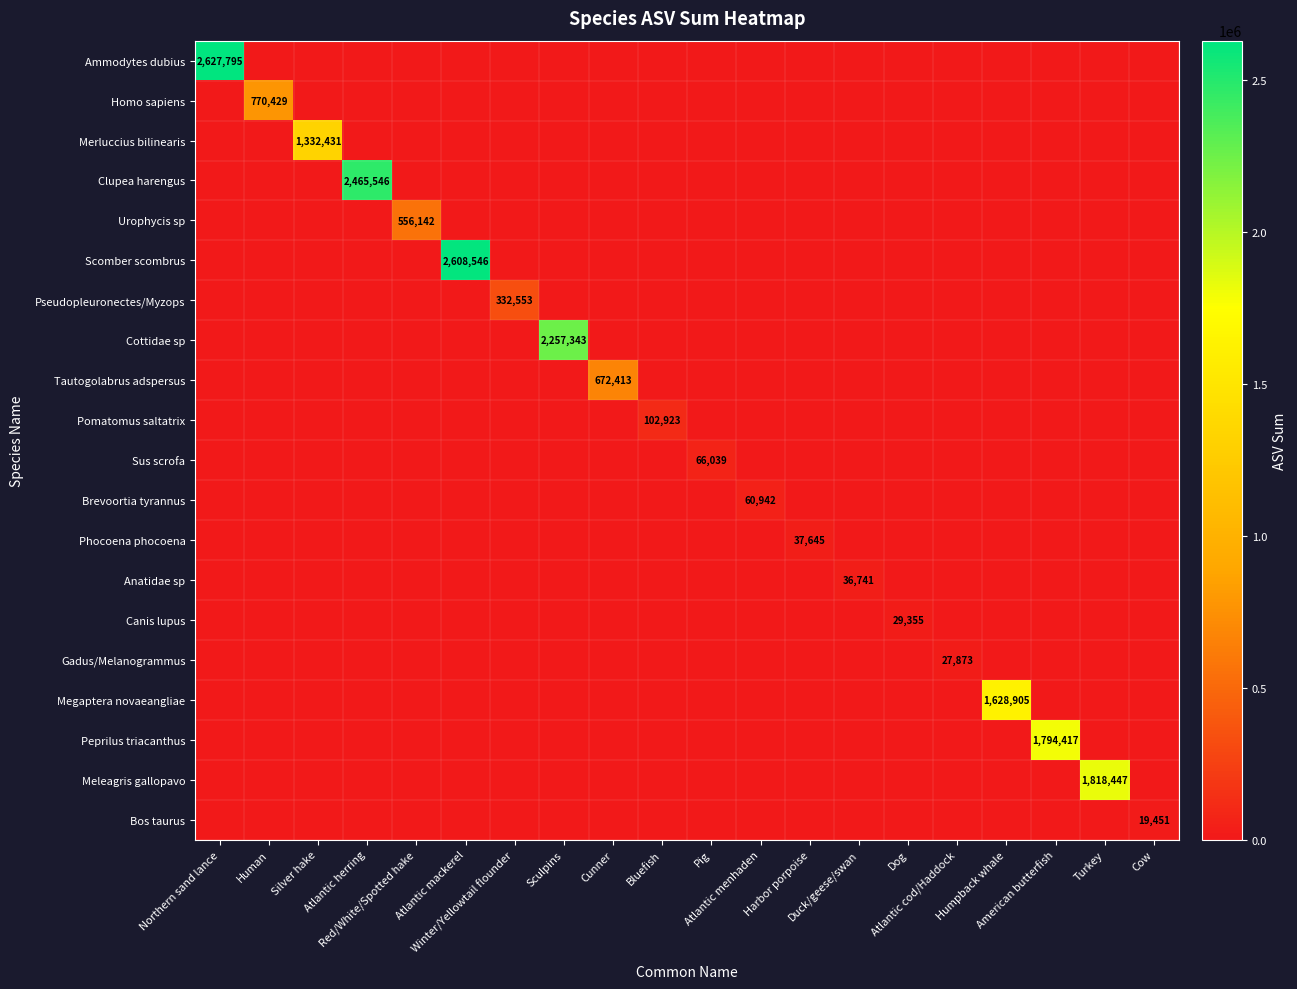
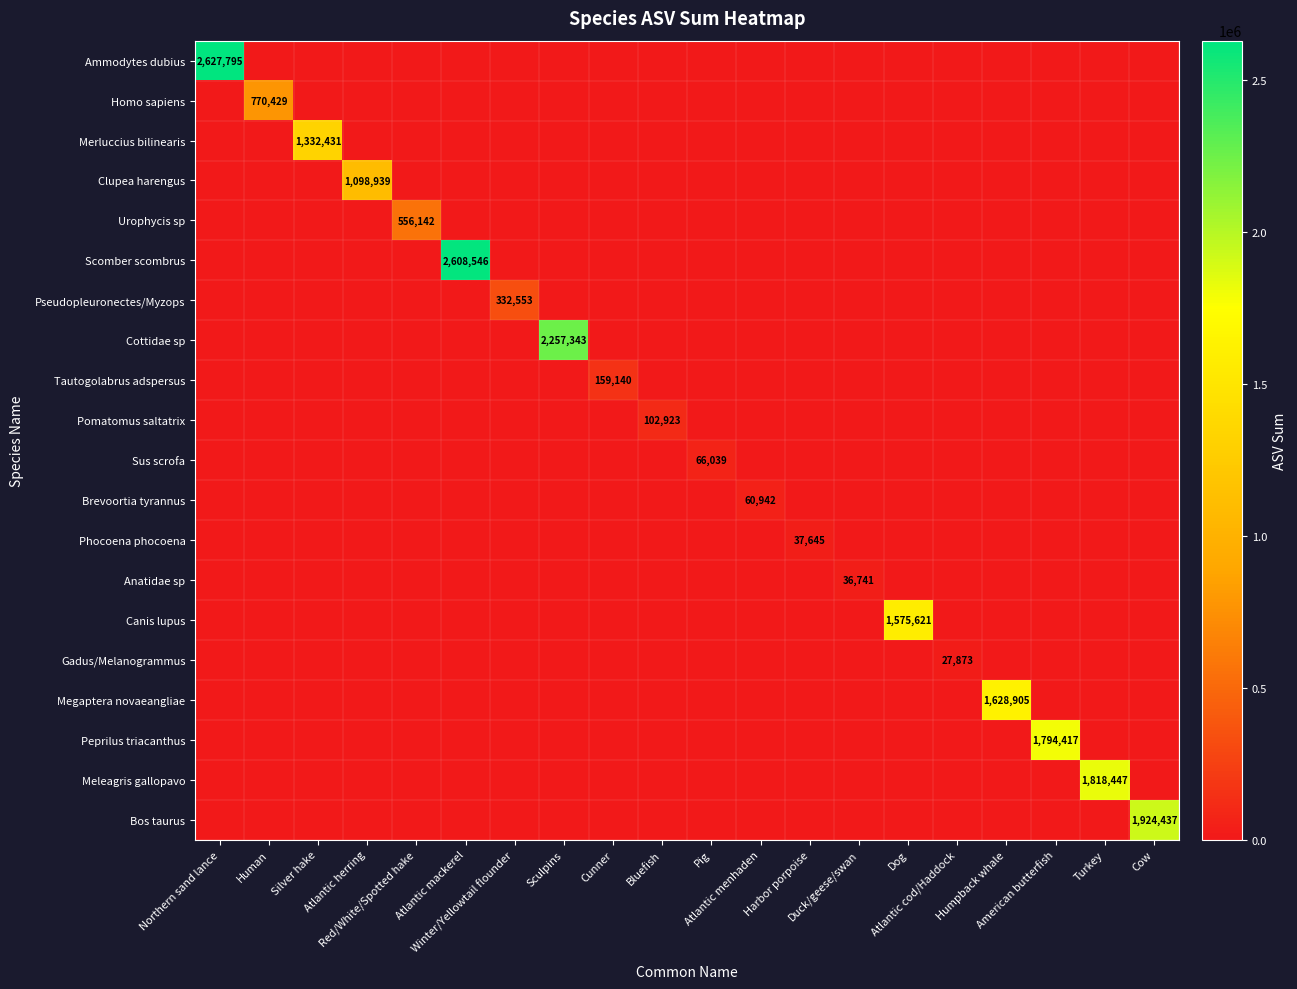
Clupea harengus, Atlantic herring: 2,465,546 -> 1,098,939
Tautogolabrus adspersus, Cunner: 672,413 -> 159,140
Canis lupus, Dog: 29,355 -> 1,575,621
Bos taurus, Cow: 19,451 -> 1,924,437
